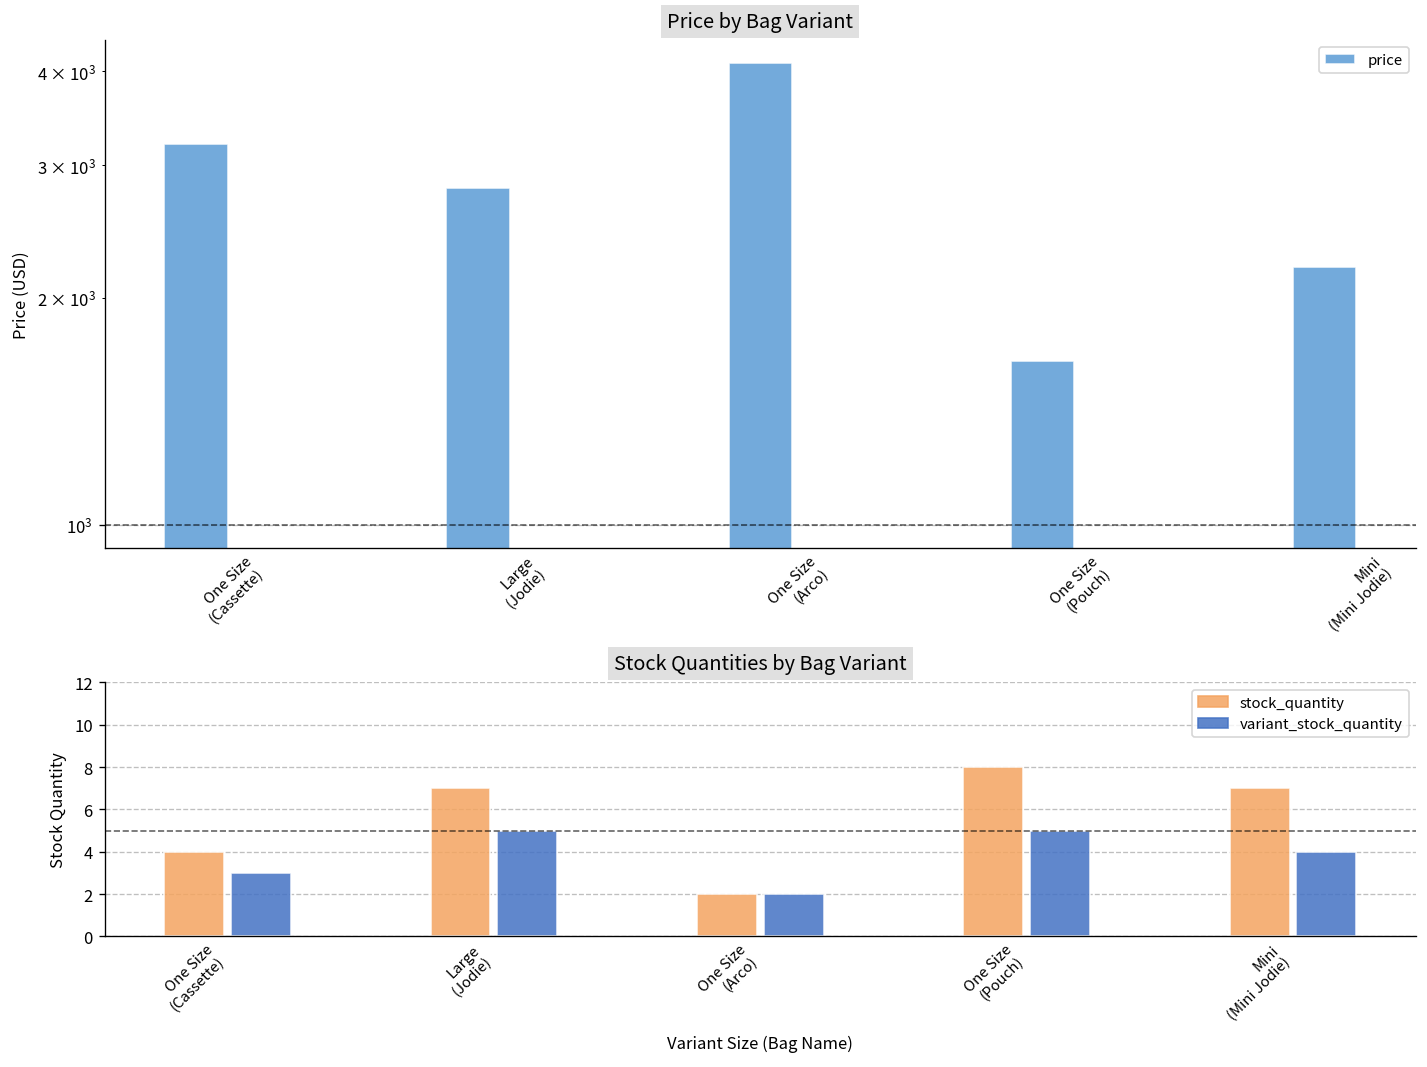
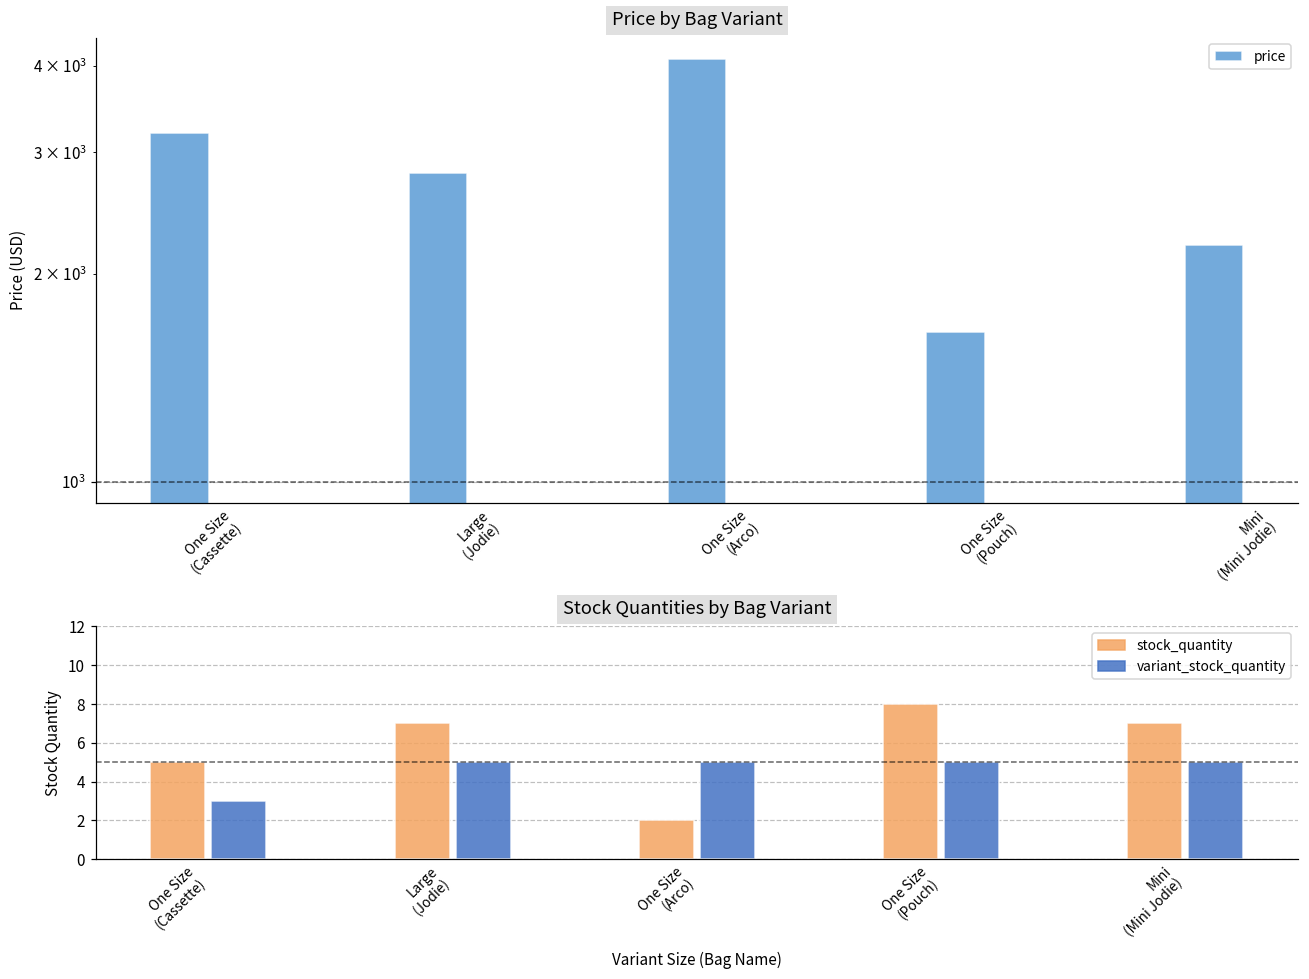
Stock Quantities by Bag Variant, stock_quantity, One Size (Cassette): 4 -> 5
Stock Quantities by Bag Variant, variant_stock_quantity, One Size (Arco): 2 -> 5
Stock Quantities by Bag Variant, variant_stock_quantity, Mini (Mini Jodie): 4 -> 5
